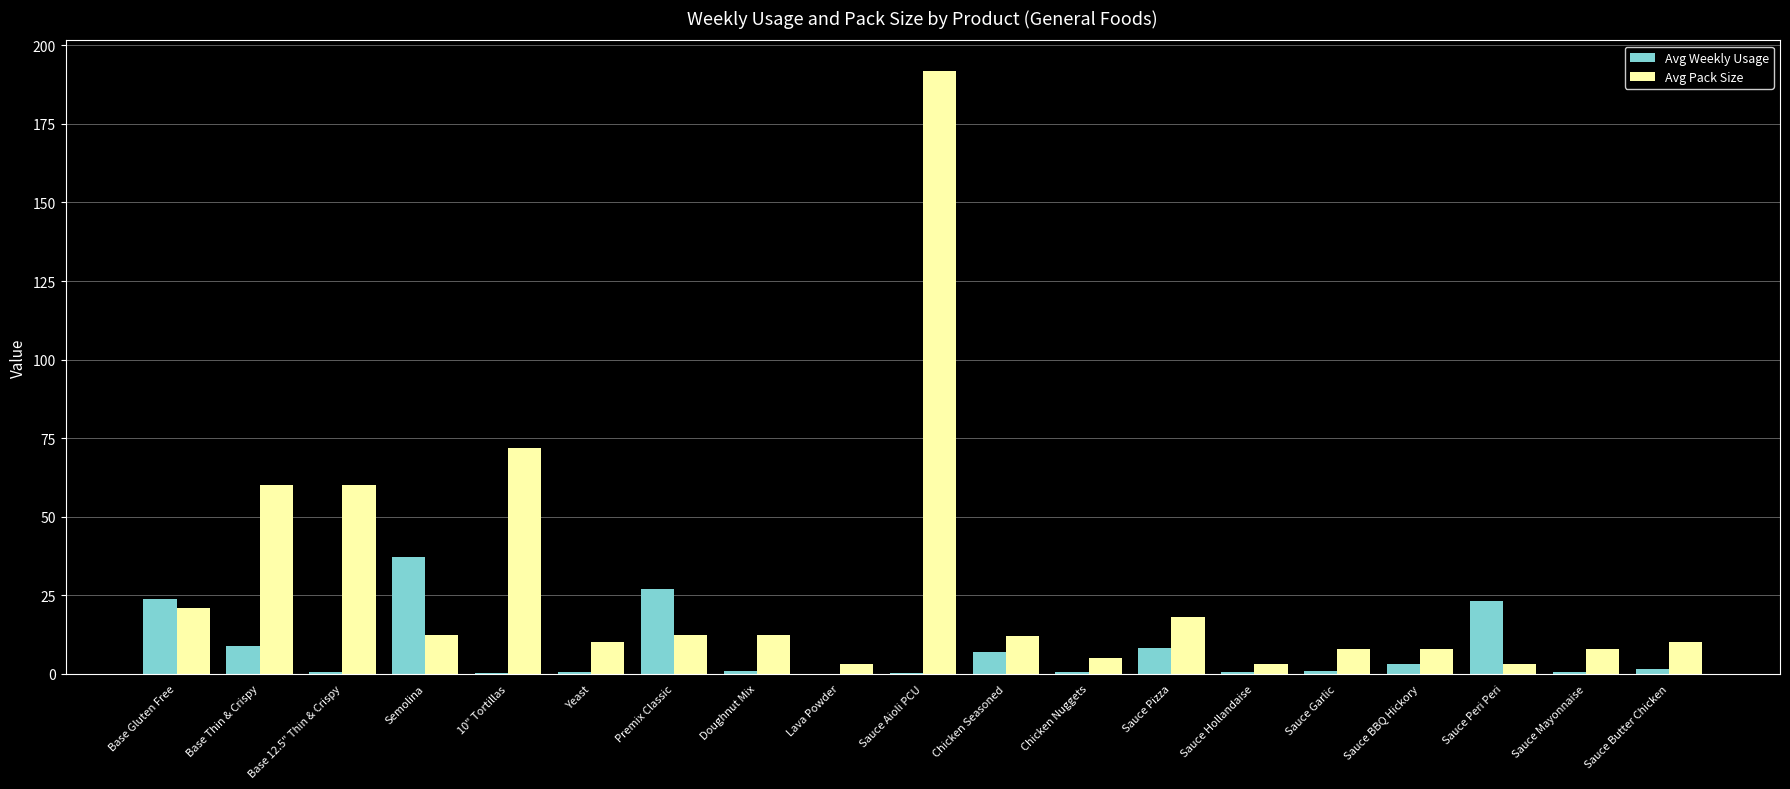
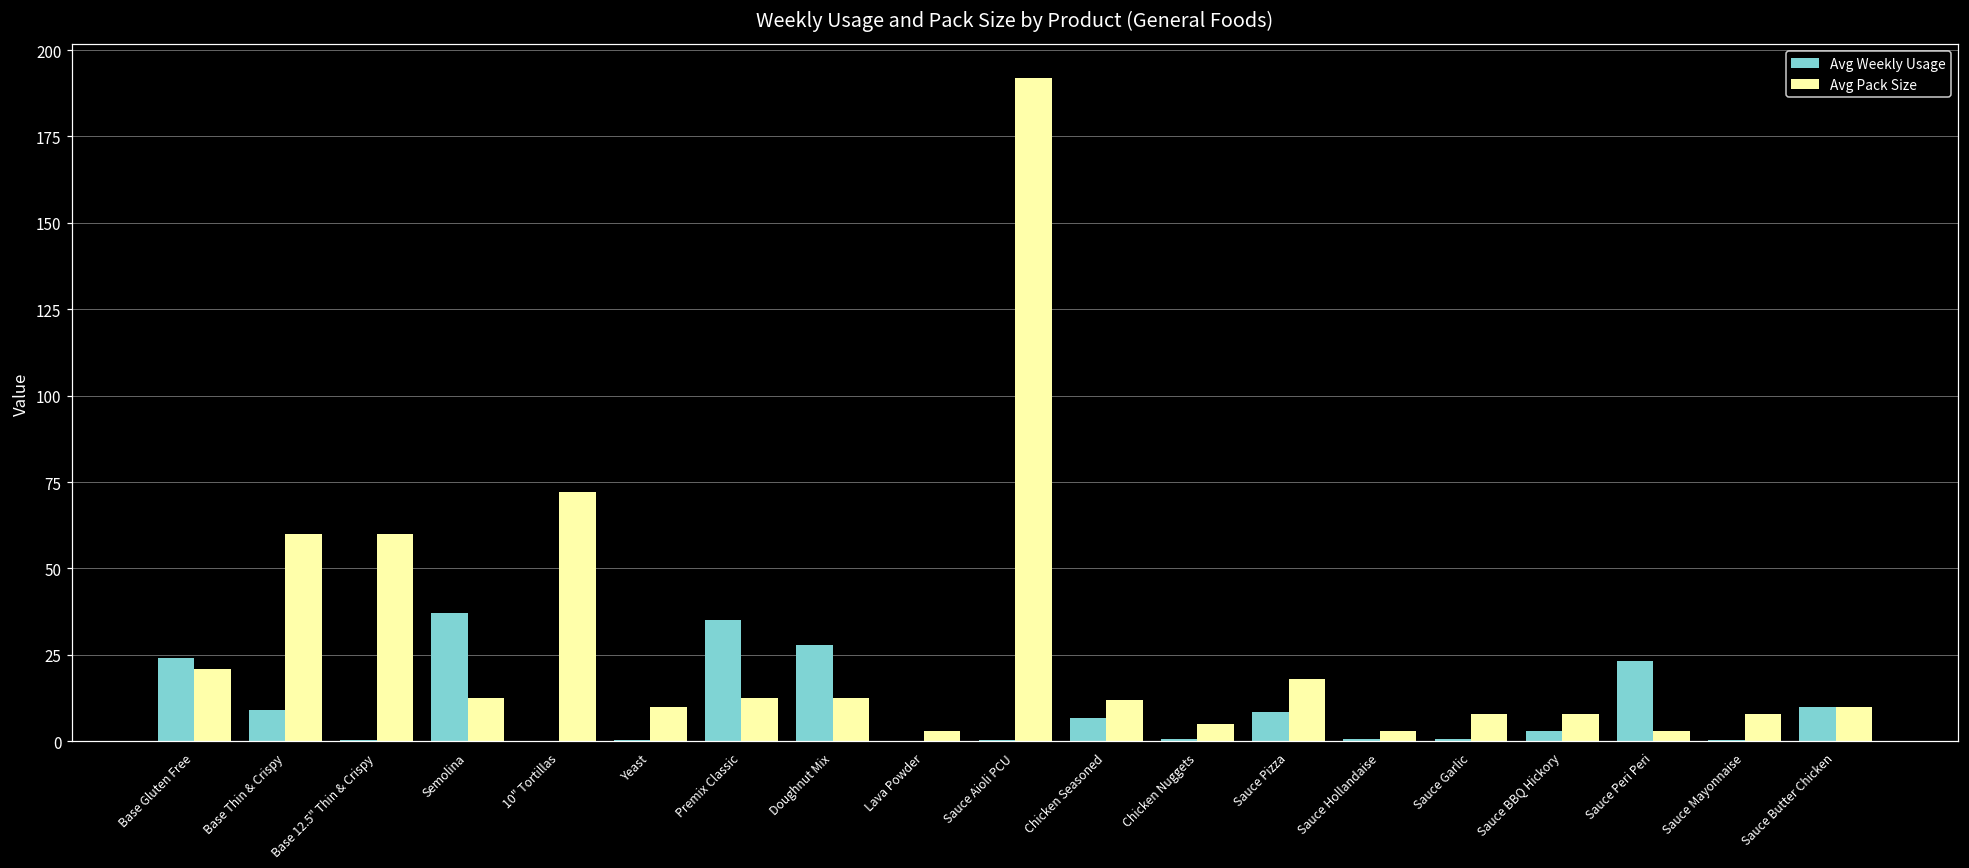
Avg Weekly Usage, Premix Classic: 27 -> 35
Avg Weekly Usage, Doughnut Mix: 1 -> 28
Avg Weekly Usage, Sauce Butter Chicken: 2 -> 10
